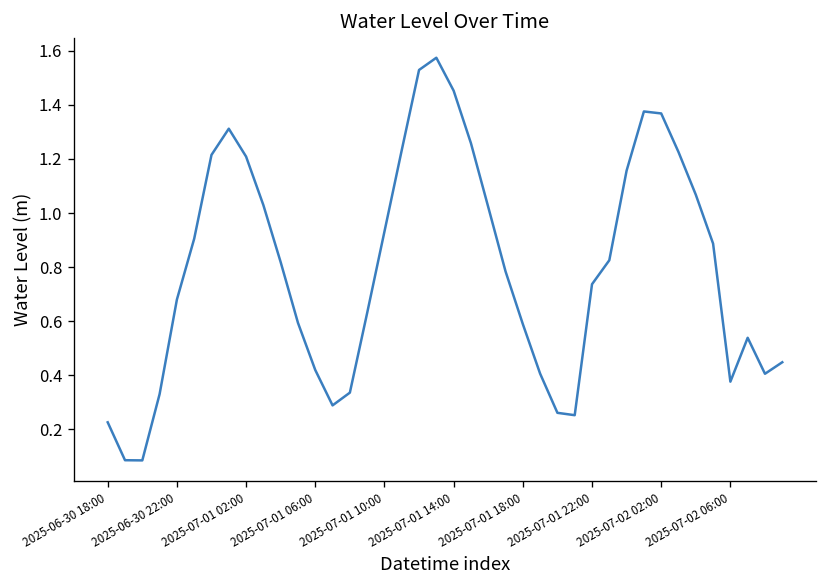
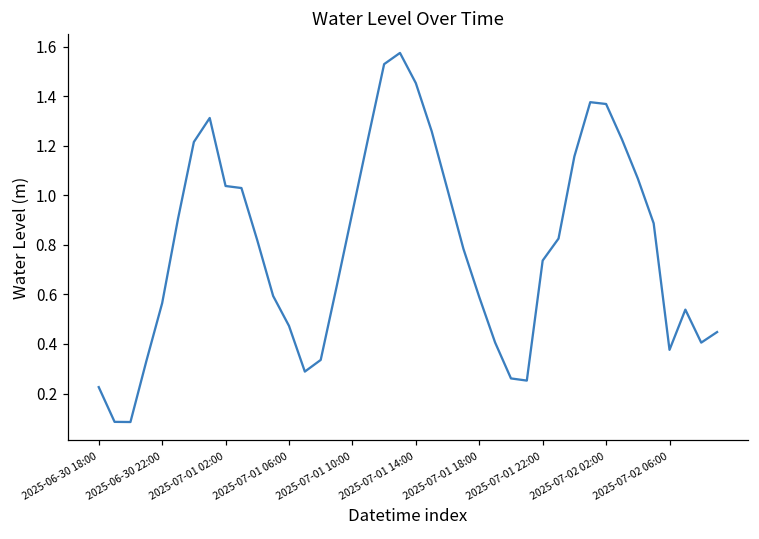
2025-06-30 22:00: 0.68 -> 0.56
2025-07-01 02:00: 1.21 -> 1.04
2025-07-01 06:00: 0.42 -> 0.47
